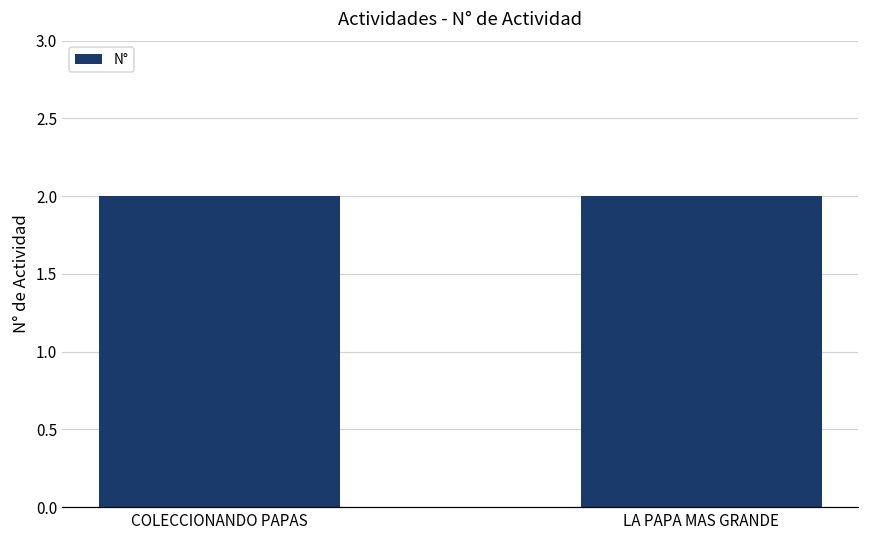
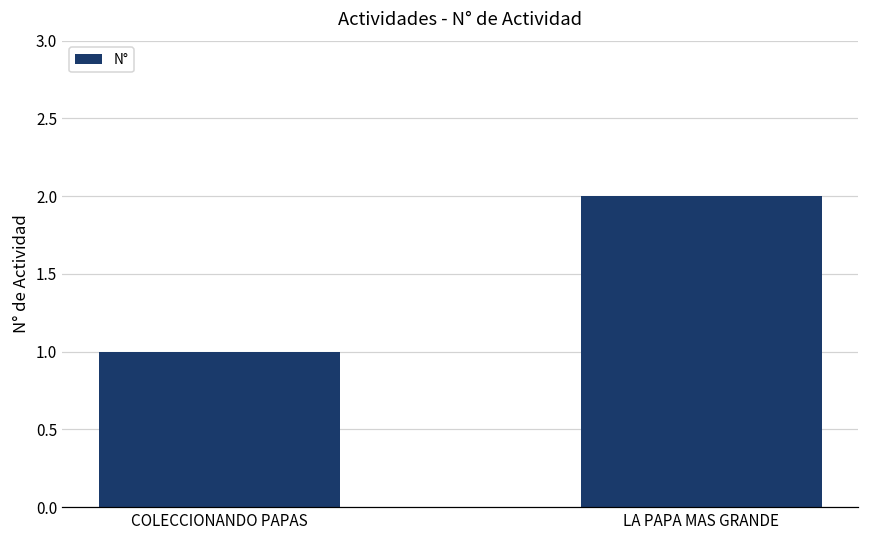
COLECCIONANDO PAPAS: 2 -> 1
